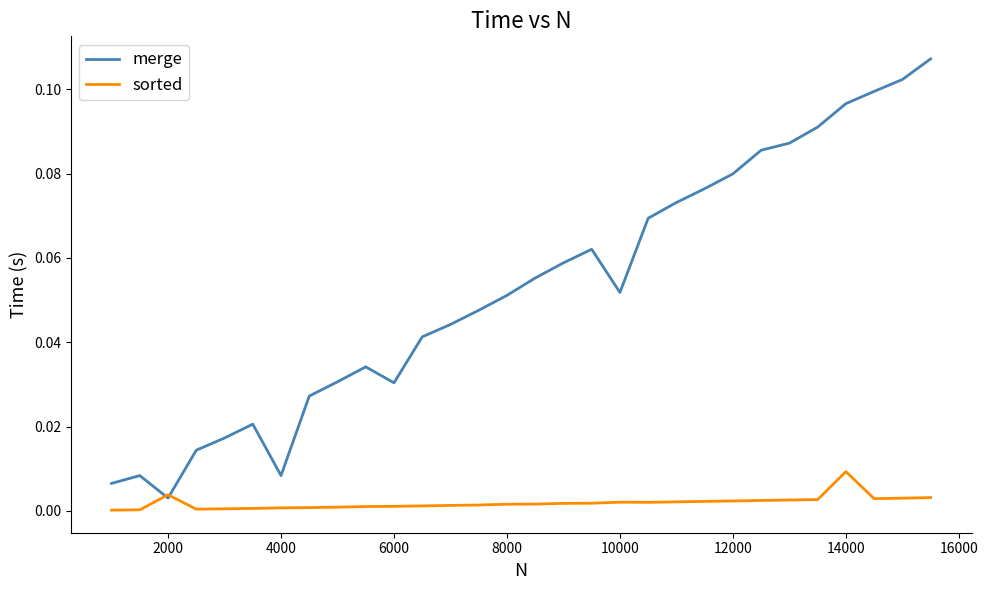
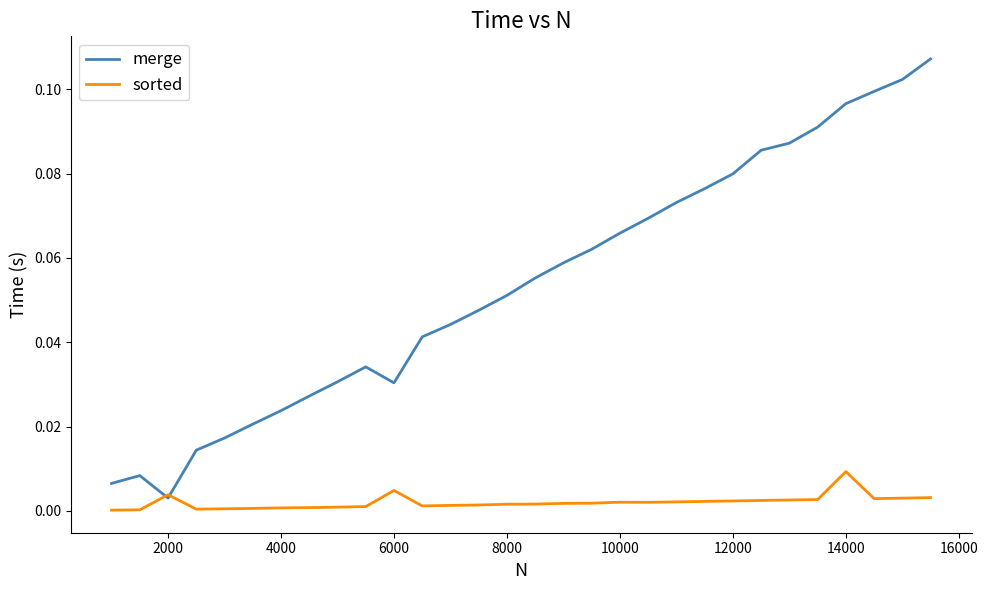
merge, 4000: 0.008 -> 0.024
sorted, 6000: 0.001 -> 0.005
merge, 10000: 0.052 -> 0.066
